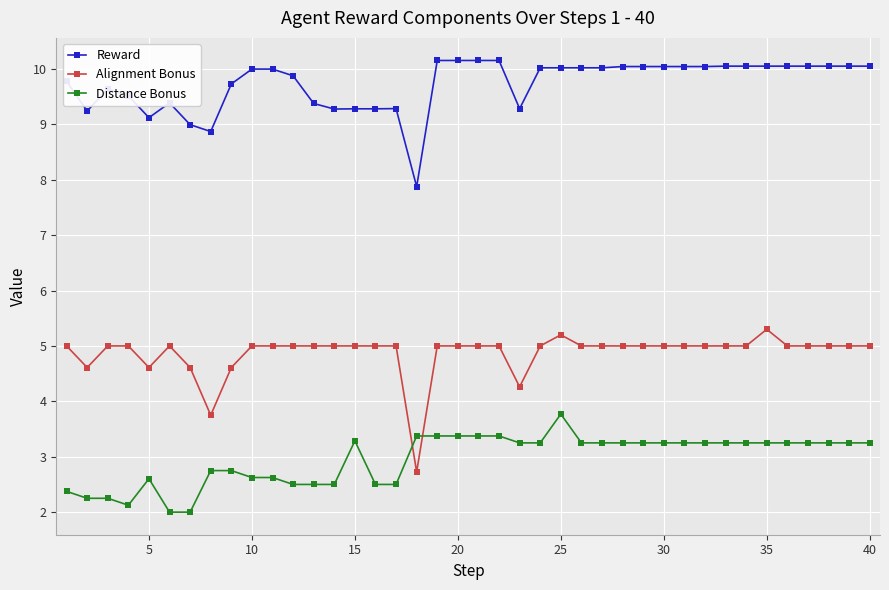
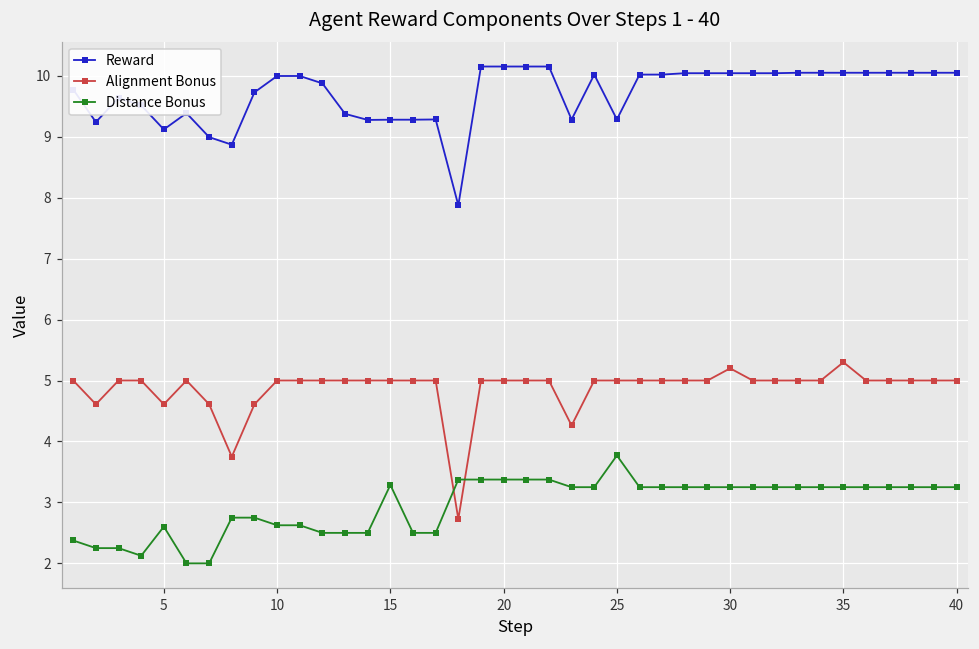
Reward, 25: 10.0 -> 9.3
Alignment Bonus, 25: 5.2 -> 5.0
Alignment Bonus, 30: 5.0 -> 5.2
